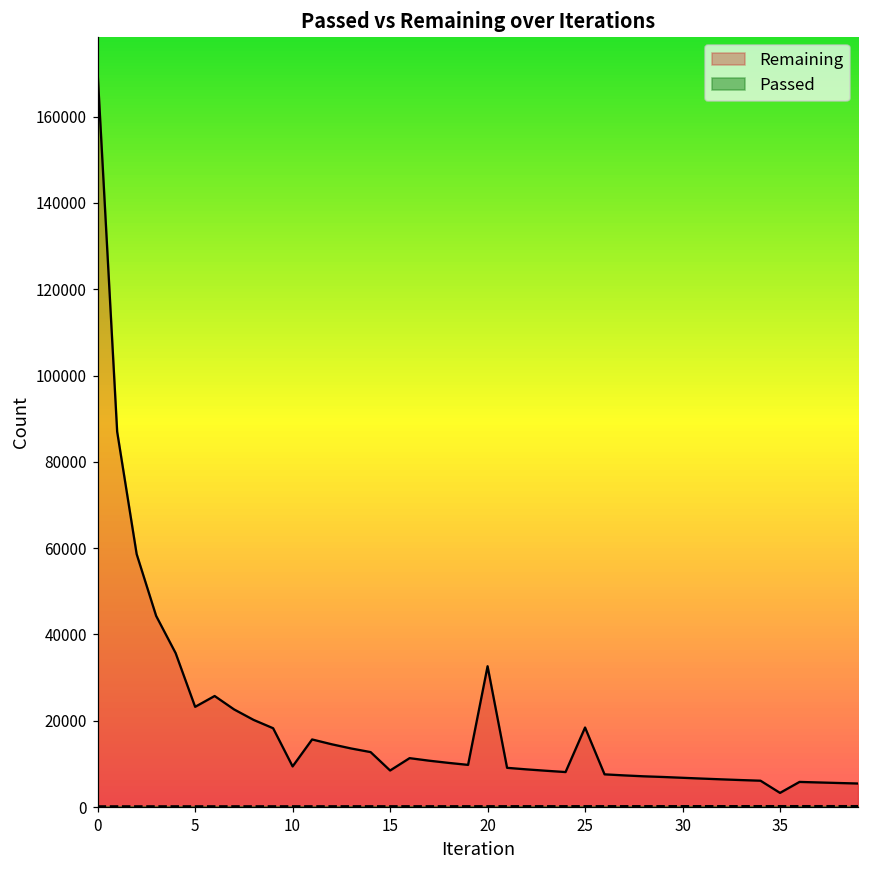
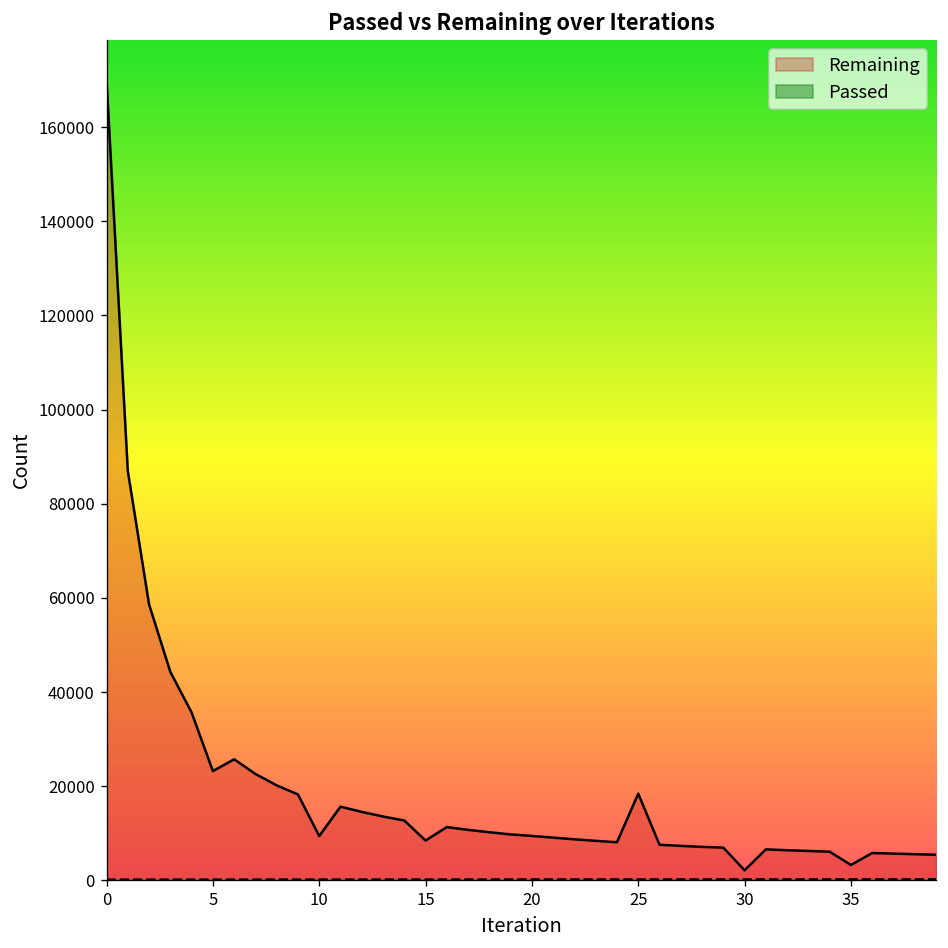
Remaining, 20: 33000 -> 9000
Remaining, 30: 7000 -> 2000
